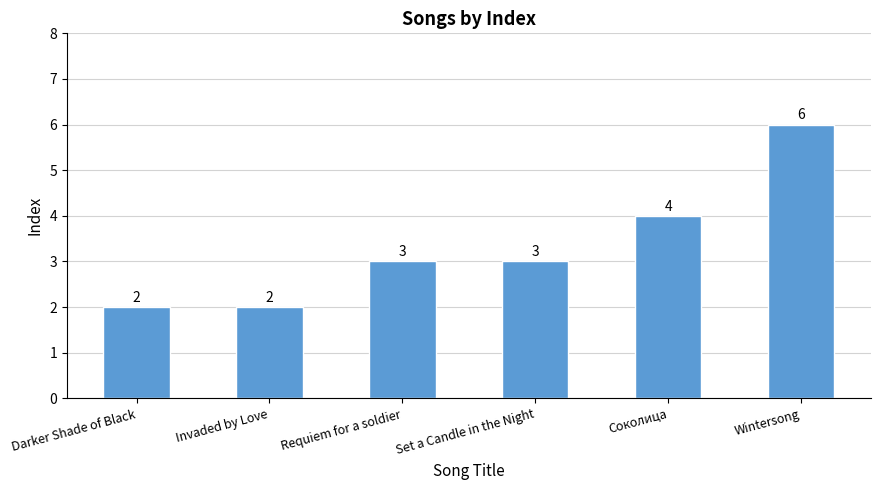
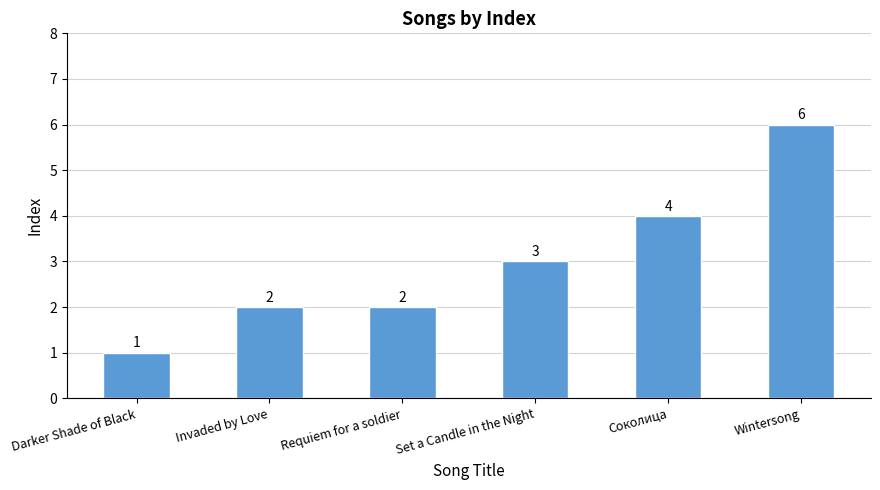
Darker Shade of Black: 2 -> 1
Requiem for a soldier: 3 -> 2
